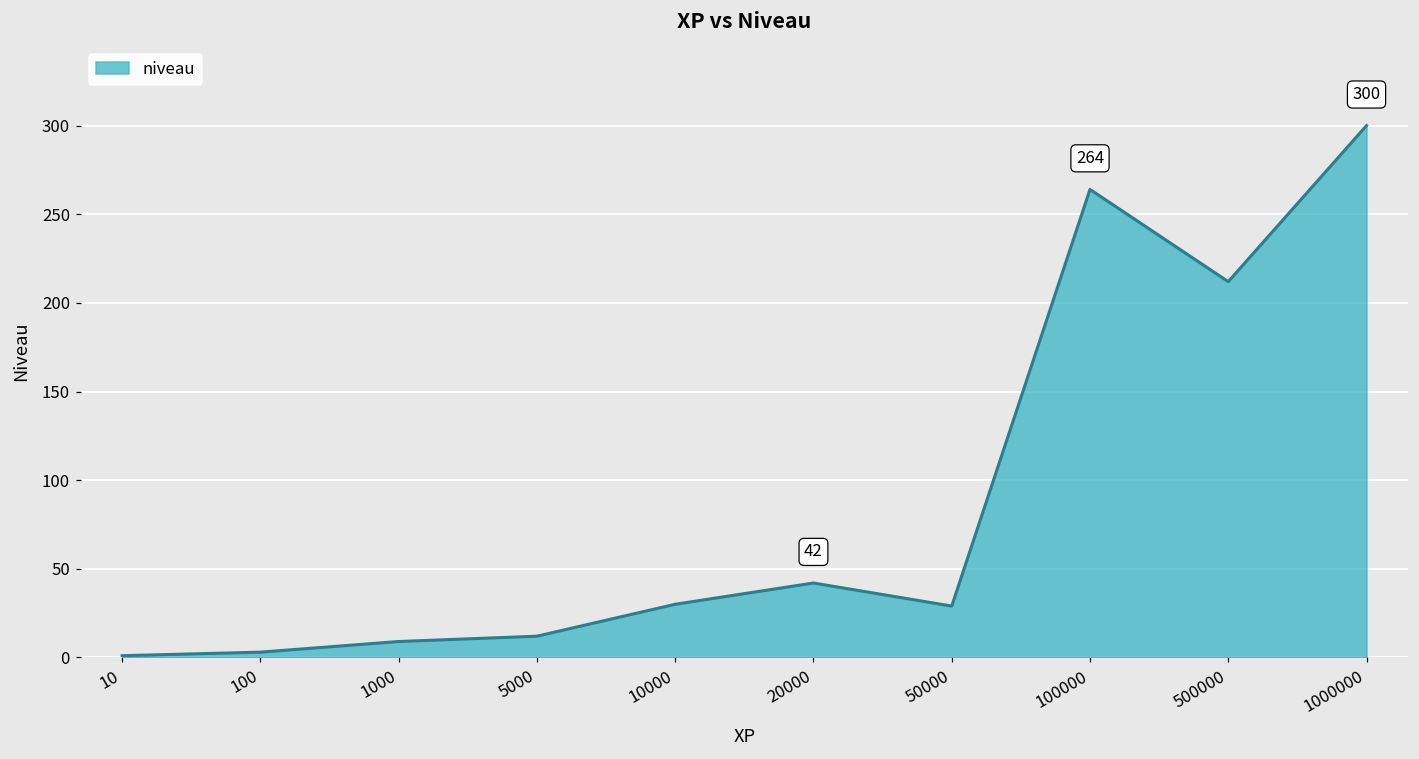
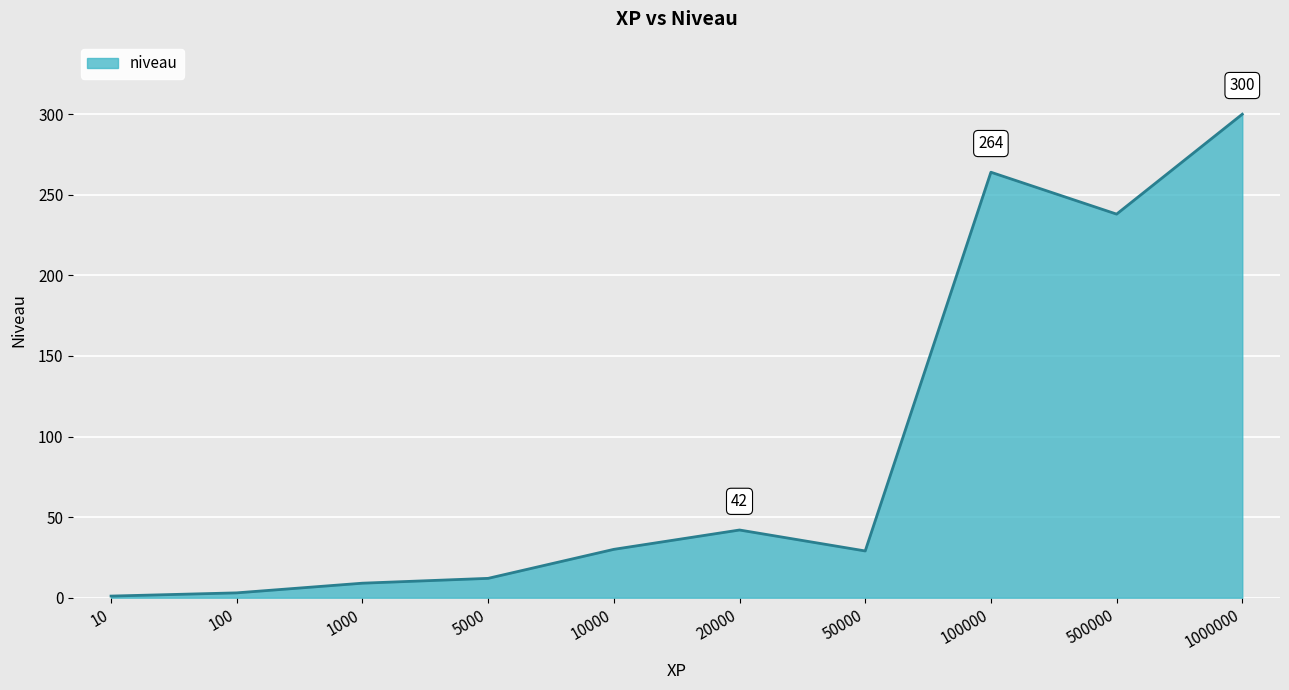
500000: 212 -> 238
